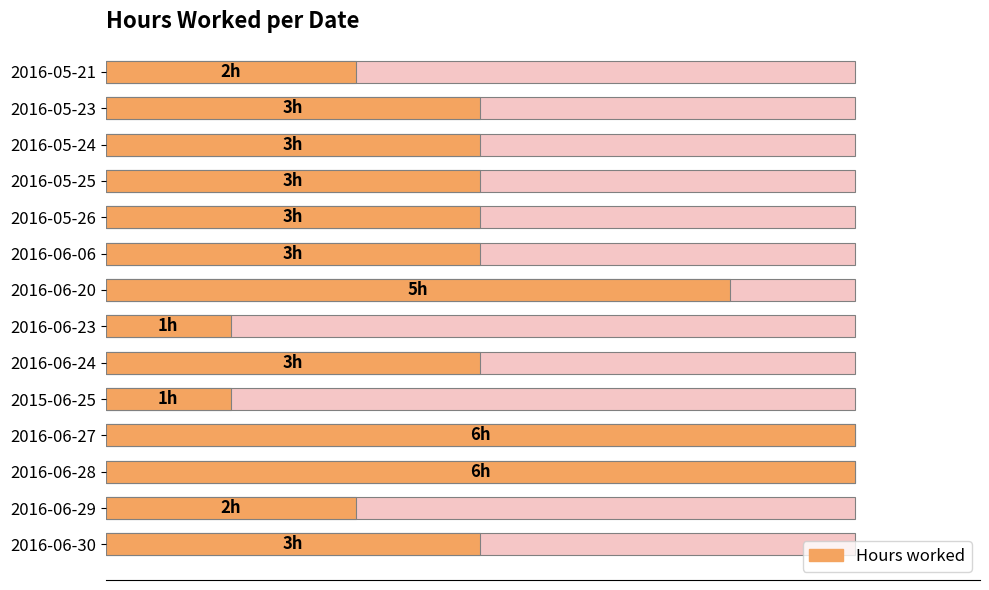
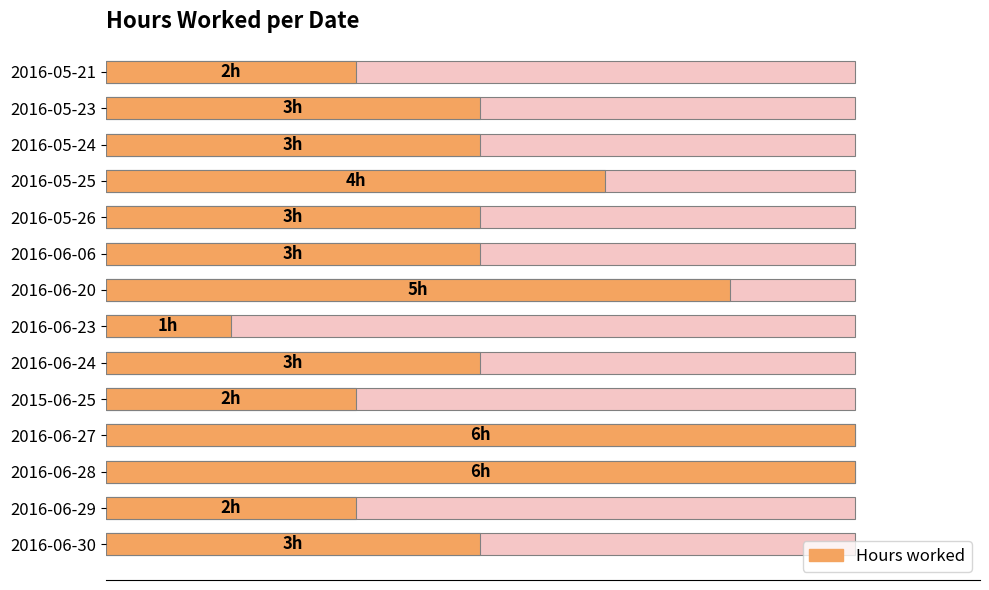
Hours worked, 2016-05-25: 3h -> 4h
Hours worked, 2015-06-25: 1h -> 2h
